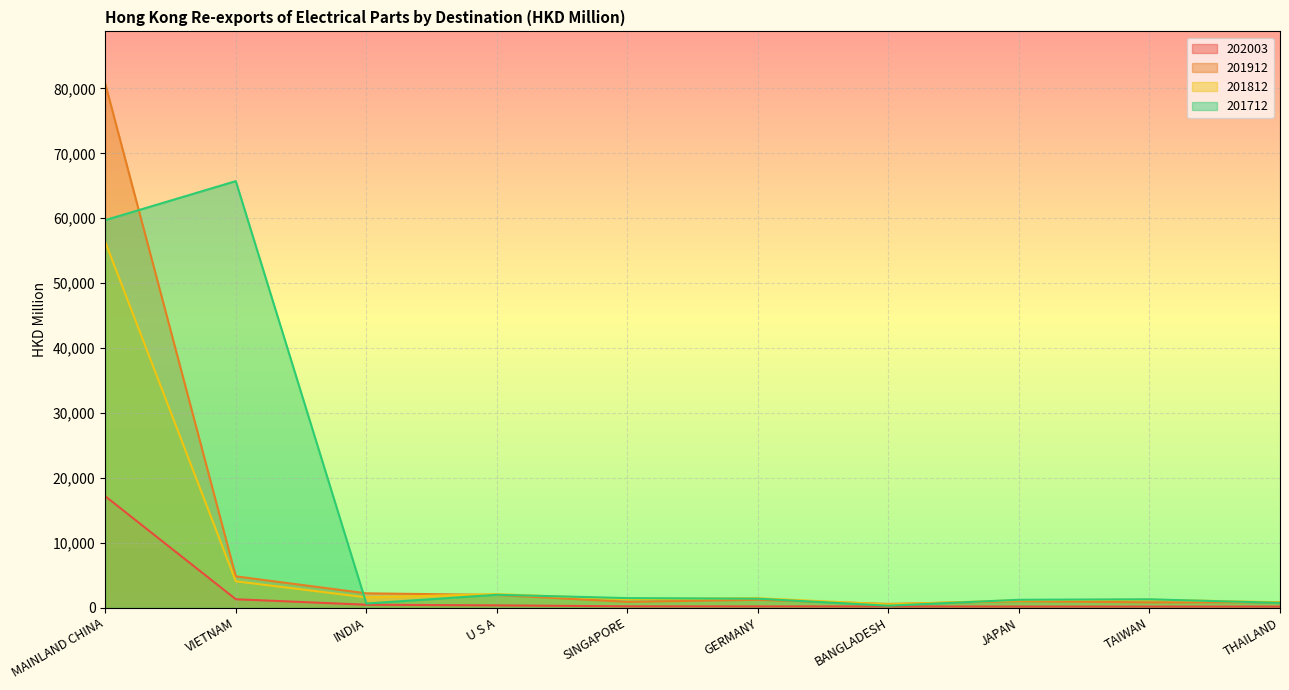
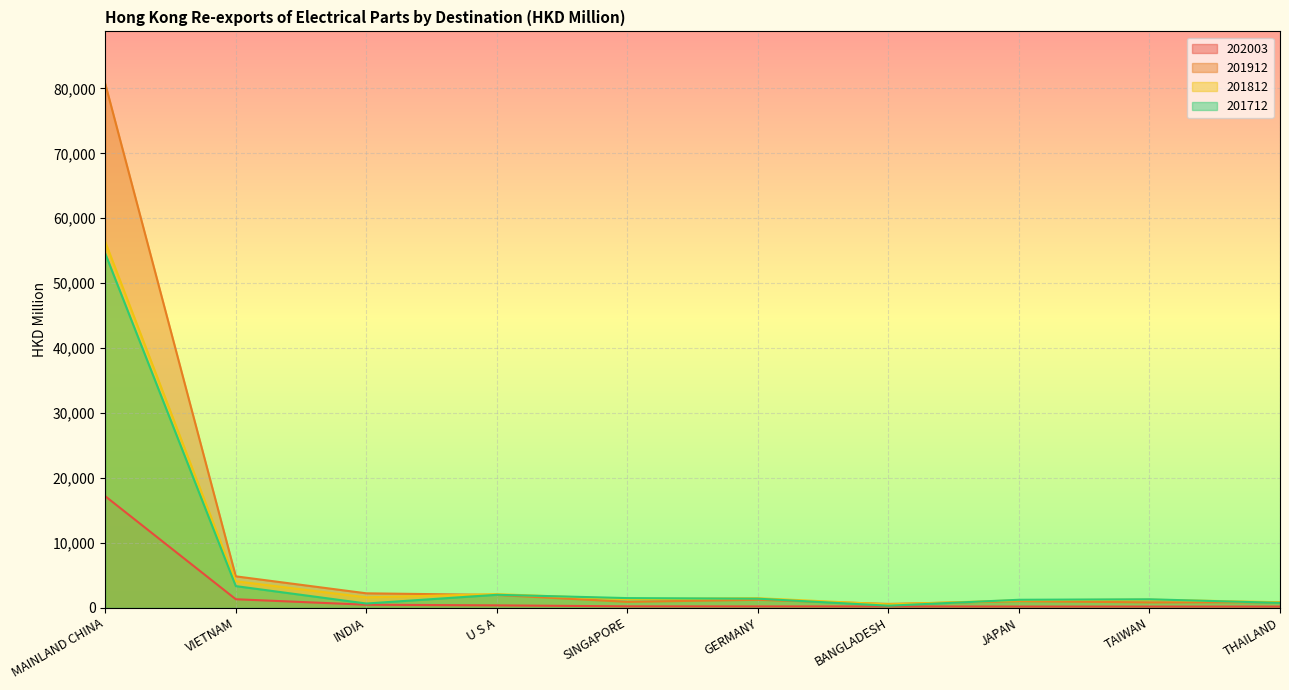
201712, MAINLAND CHINA: 60,000 -> 55,000
201712, VIETNAM: 66,000 -> 3,000
